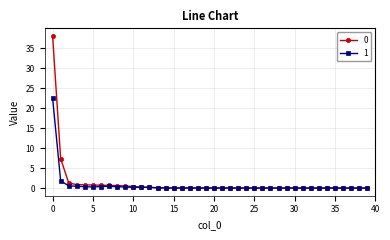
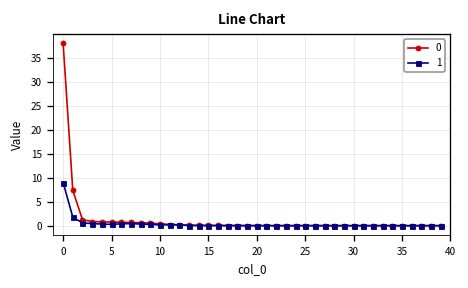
1, 0: 23 -> 9
